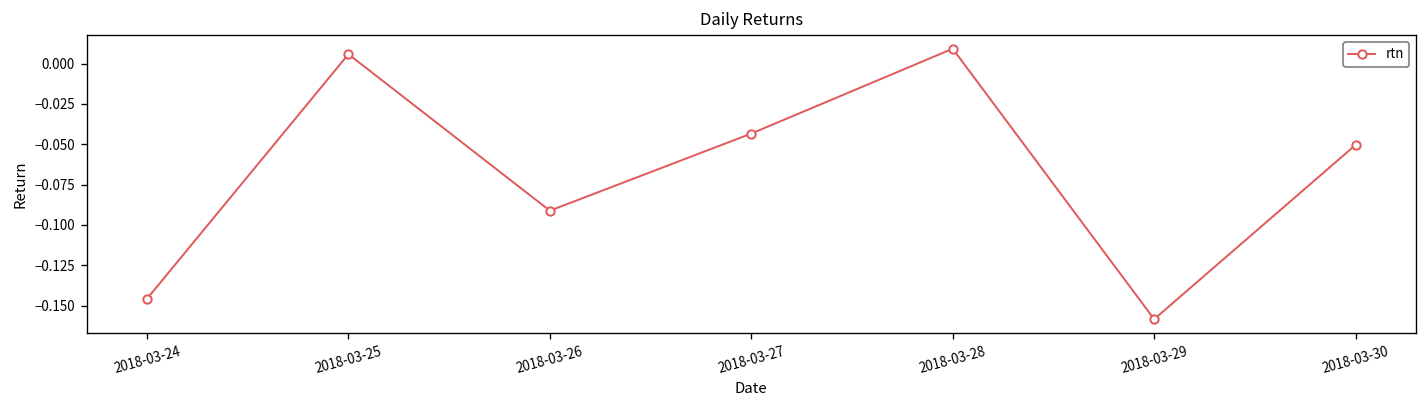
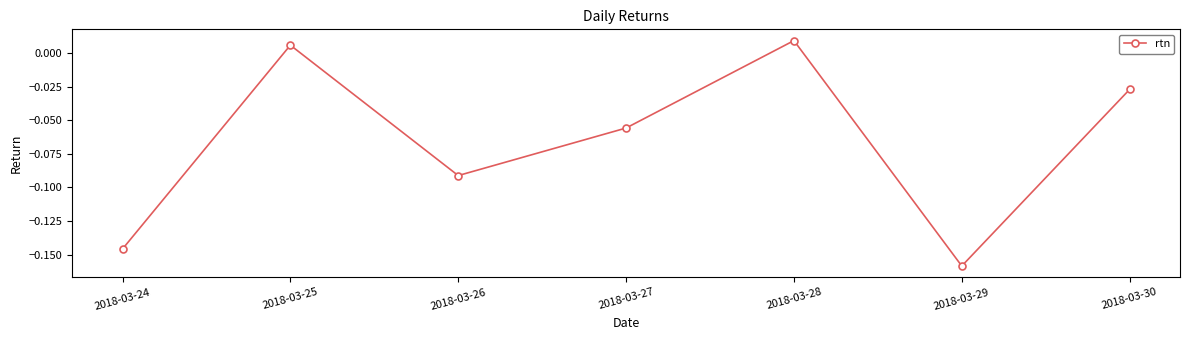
2018-03-27: -0.043 -> -0.056
2018-03-30: -0.050 -> -0.027
